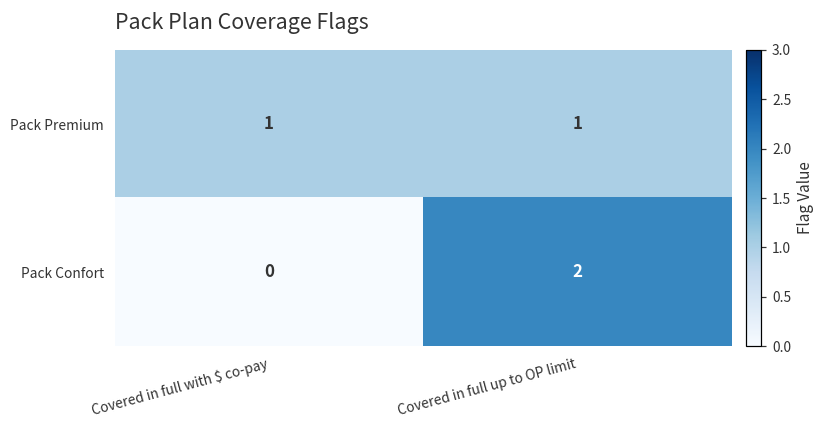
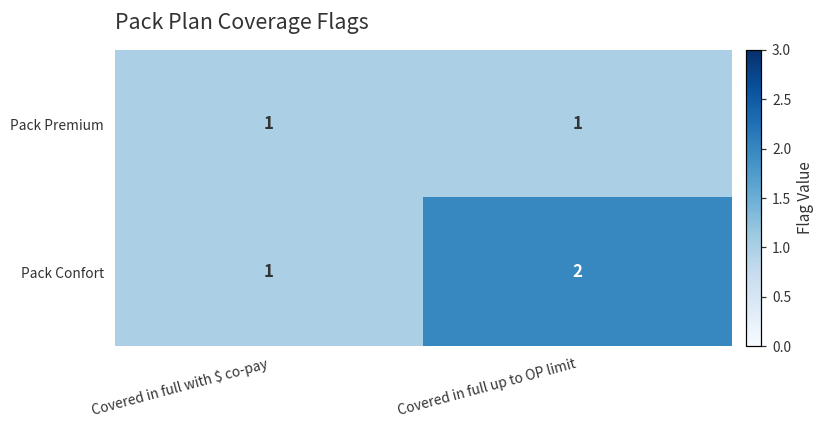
Pack Confort, Covered in full with $ co-pay: 0 -> 1
